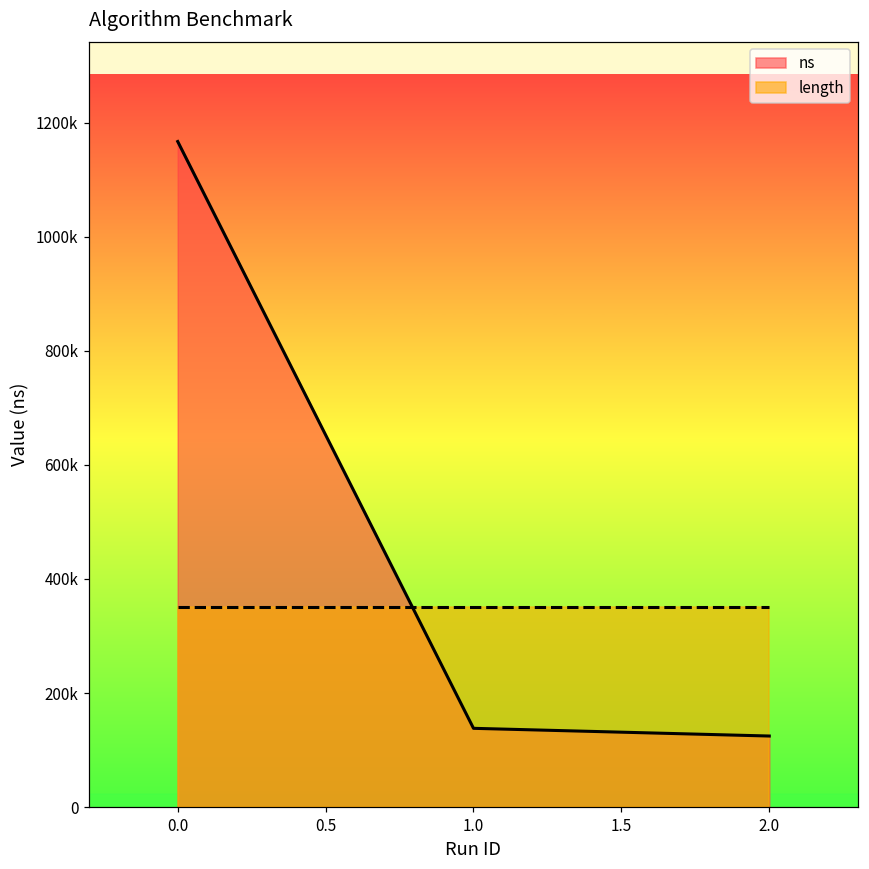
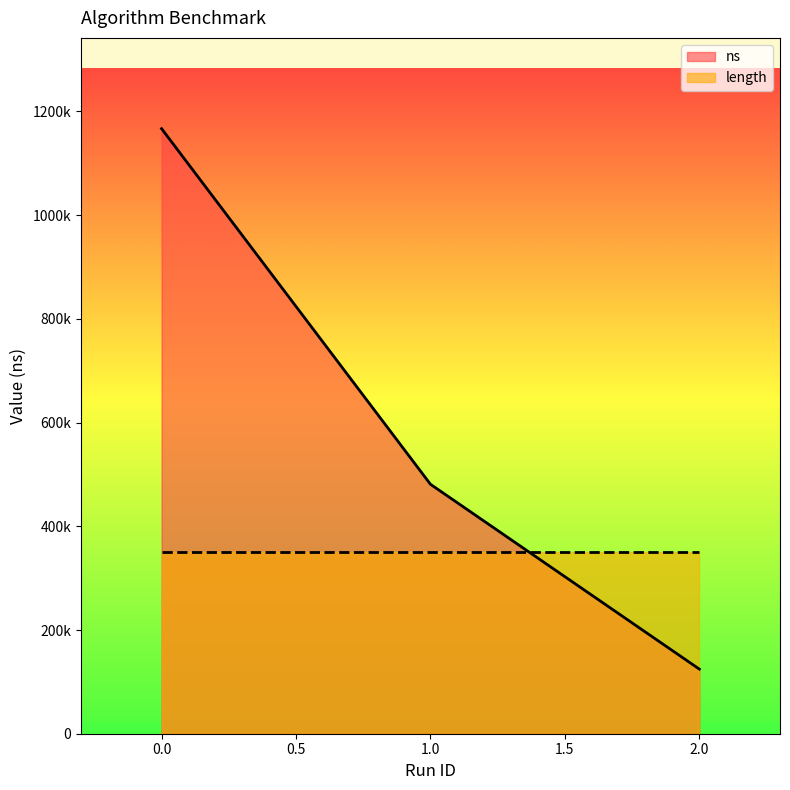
ns, 1.0: 140000 -> 480000
